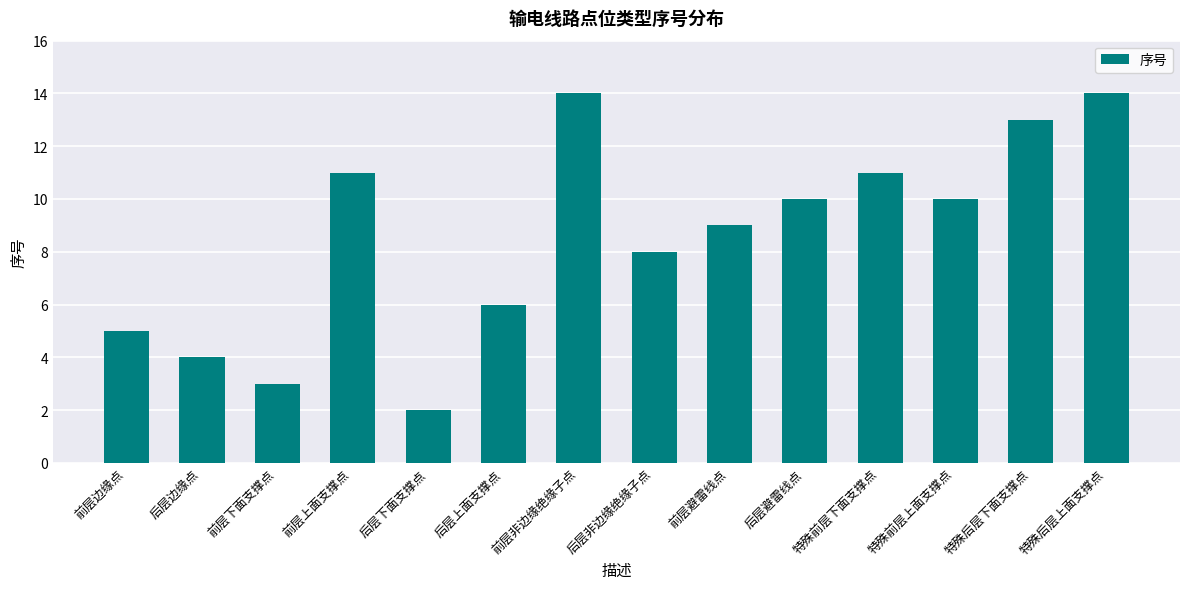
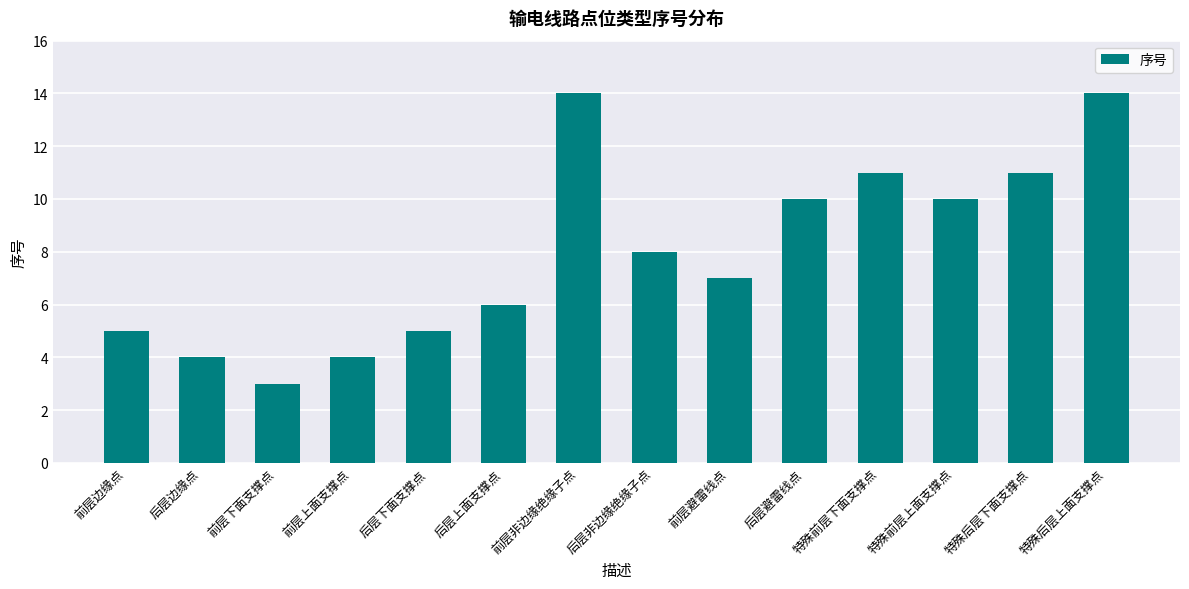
前层上面支撑点: 11 -> 4
后层下面支撑点: 2 -> 5
前层避雷线点: 9 -> 7
特殊后层下面支撑点: 13 -> 11
